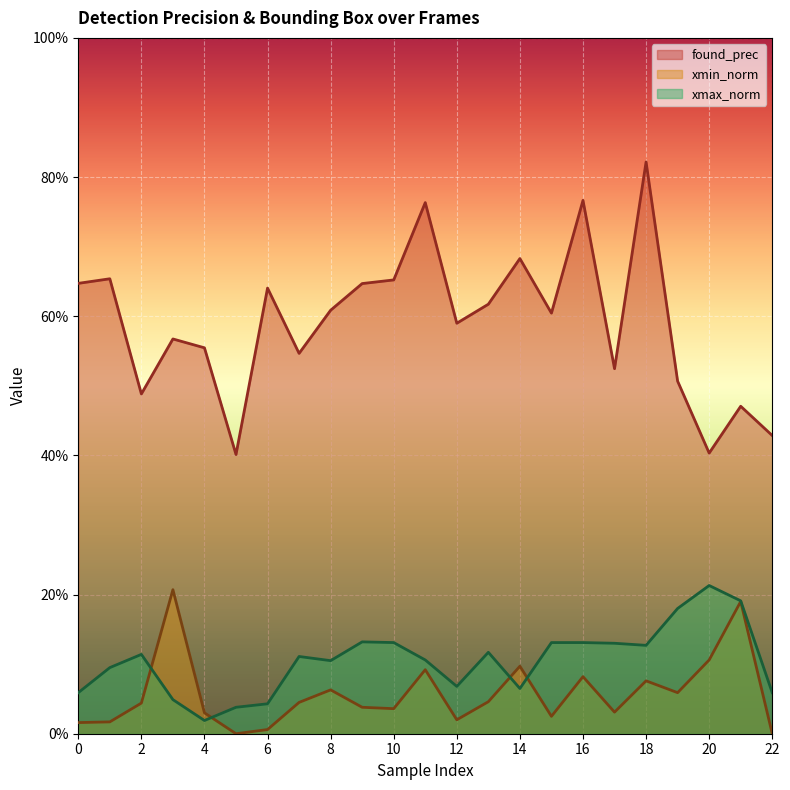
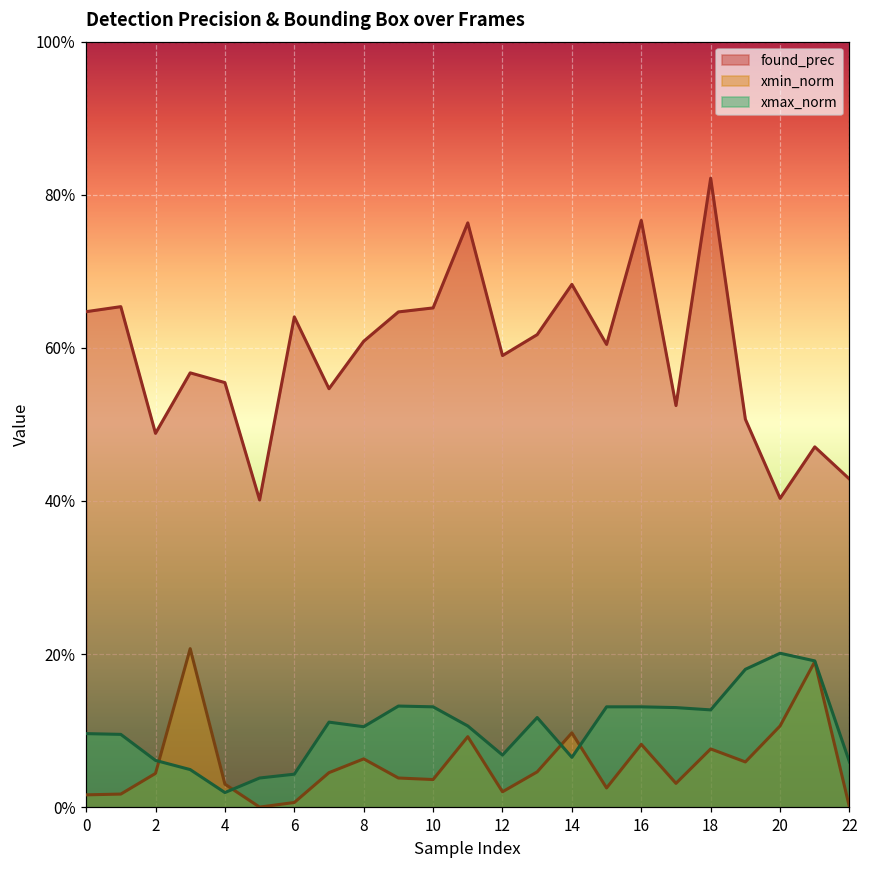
xmax_norm, 0: 6% -> 10%
xmax_norm, 2: 11% -> 6%
xmax_norm, 20: 21% -> 20%
